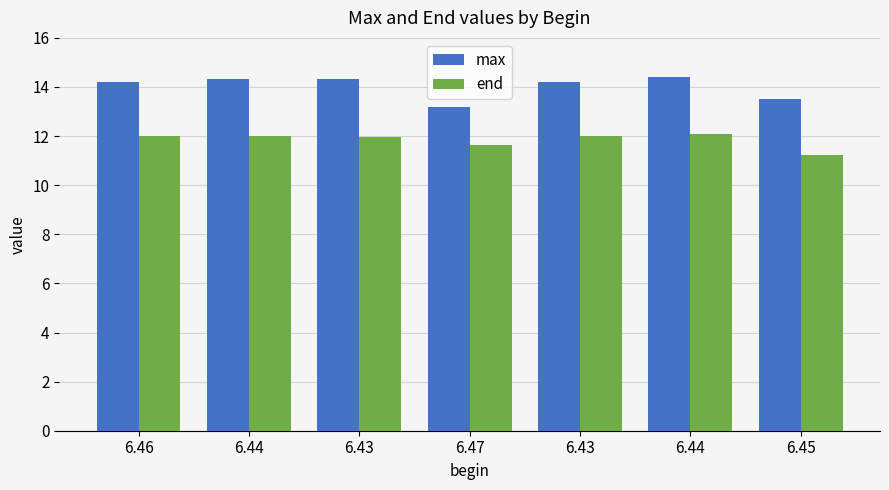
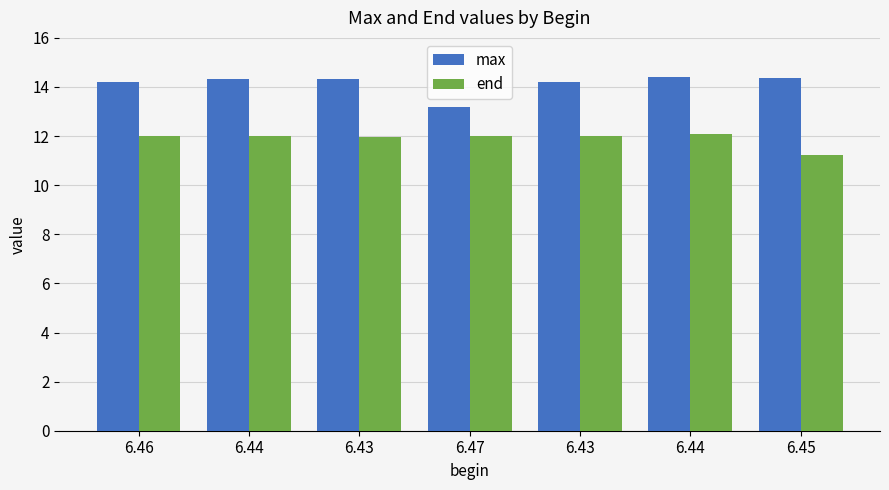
end, 6.47: 11.6 -> 12.0
max, 6.45: 13.5 -> 14.4
